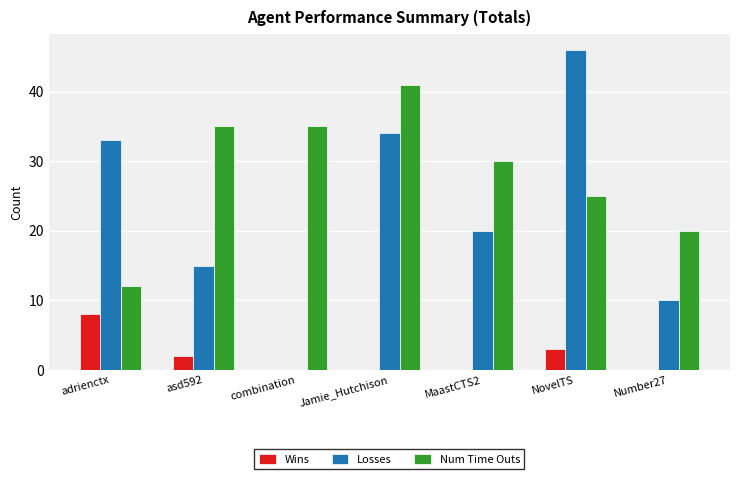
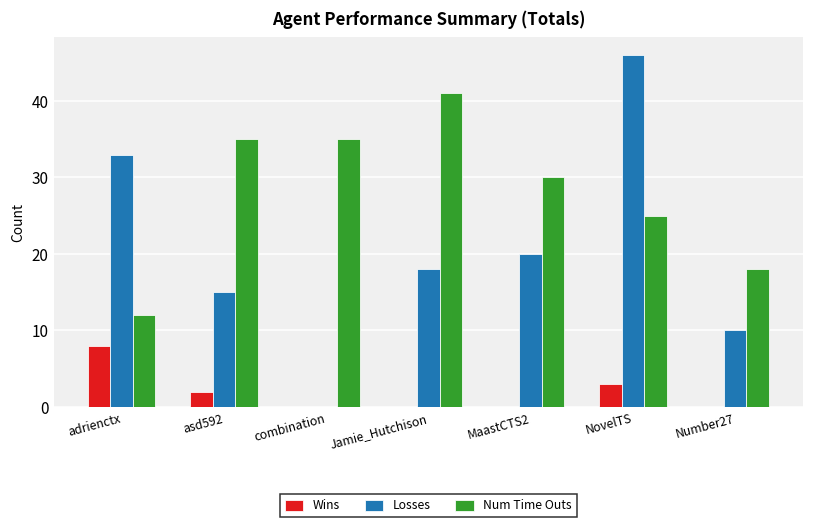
Losses, Jamie_Hutchison: 34 -> 18
Num Time Outs, Number27: 20 -> 18
